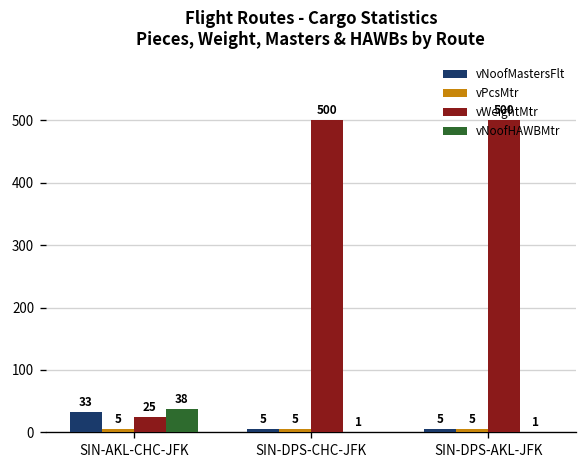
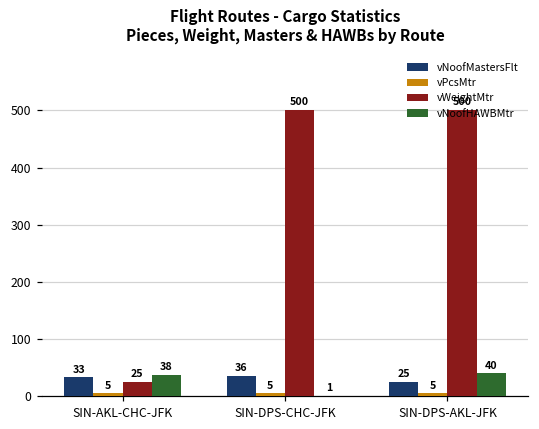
vNoofMastersFlt, SIN-DPS-CHC-JFK: 5 -> 36
vNoofMastersFlt, SIN-DPS-AKL-JFK: 5 -> 25
vNoofHAWBMtr, SIN-DPS-AKL-JFK: 1 -> 40
